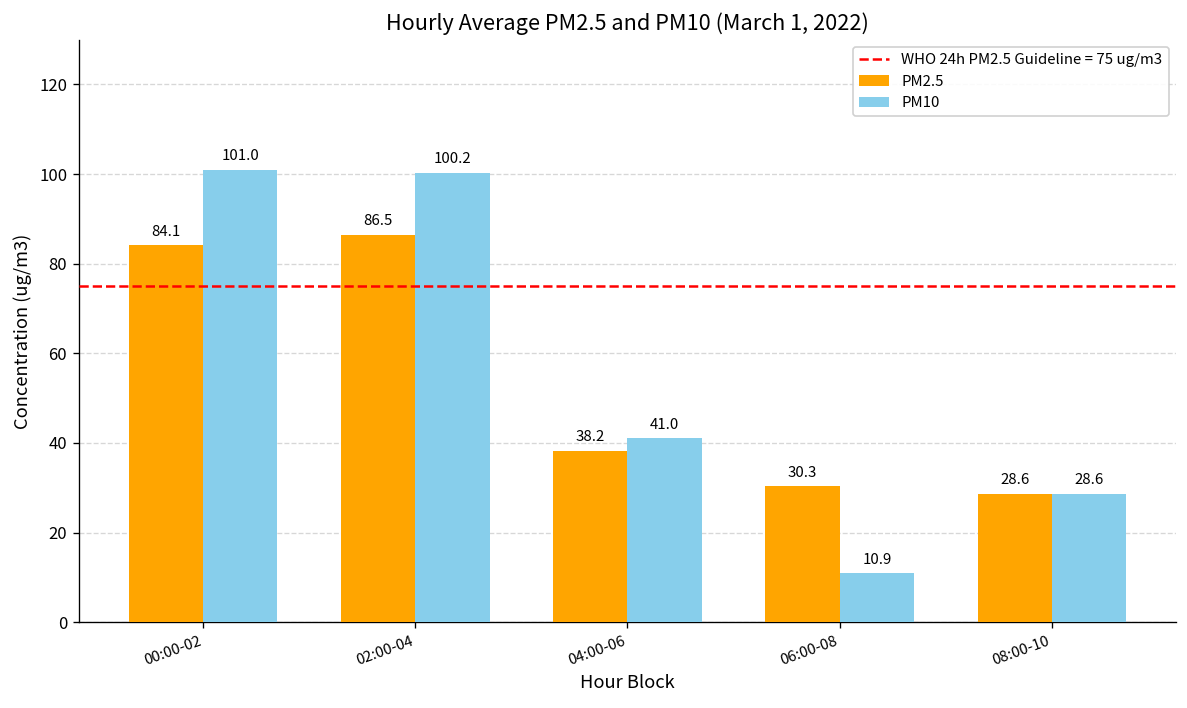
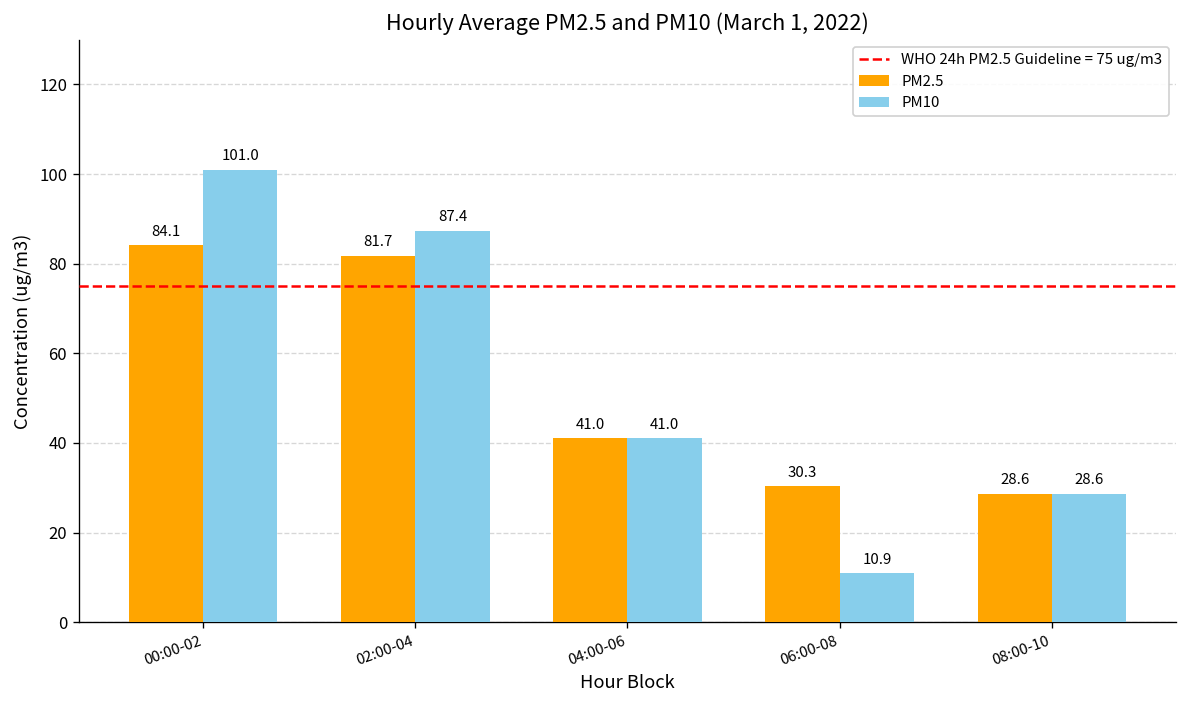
PM2.5, 02:00-04: 86.5 -> 81.7
PM10, 02:00-04: 100.2 -> 87.4
PM2.5, 04:00-06: 38.2 -> 41.0
